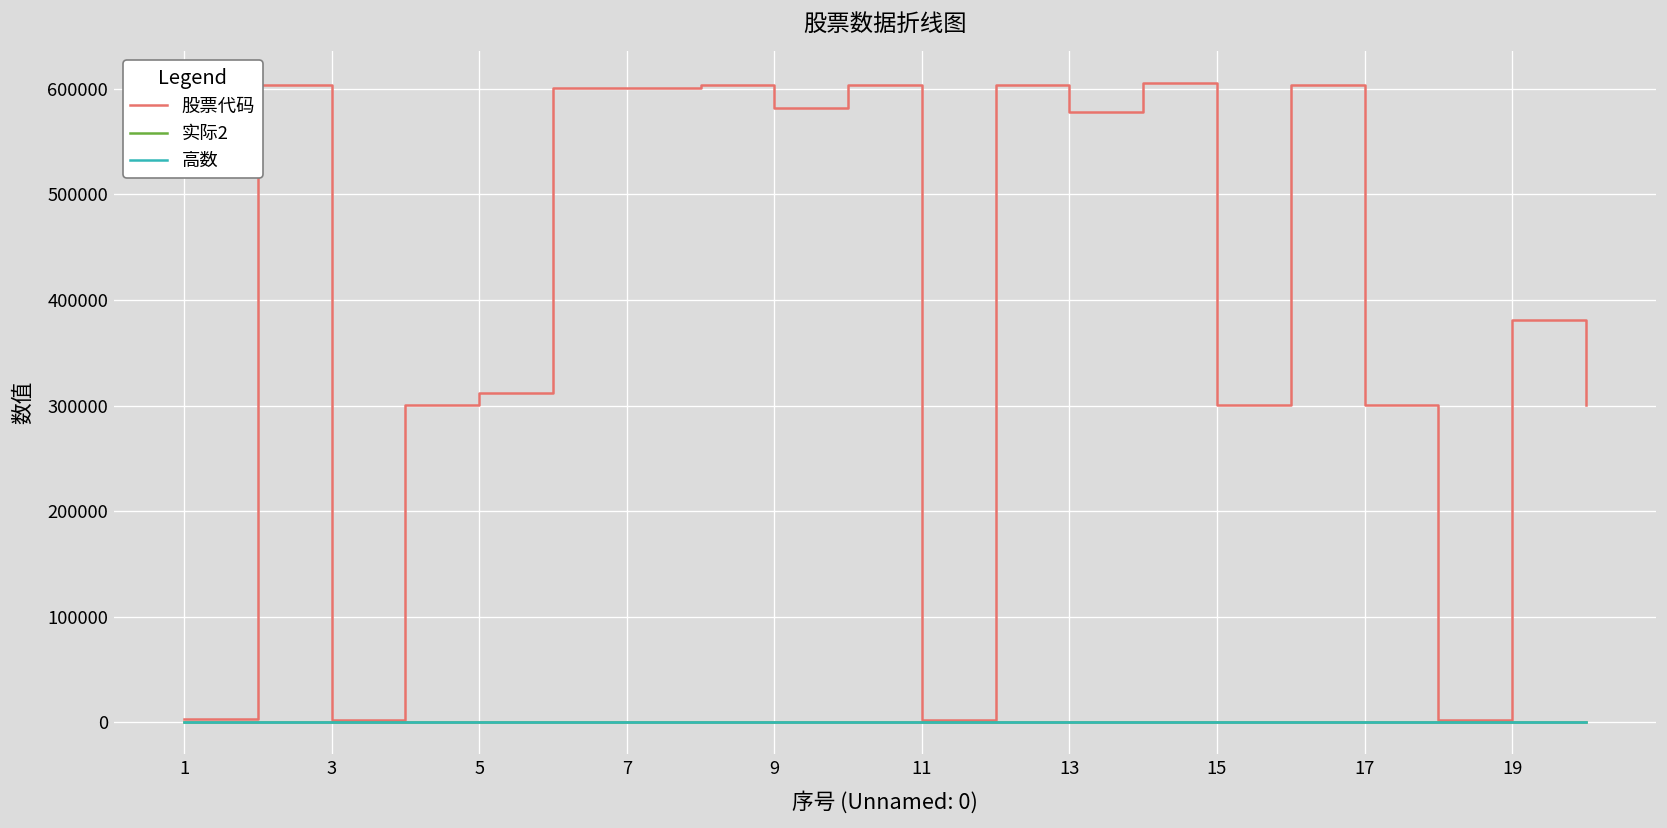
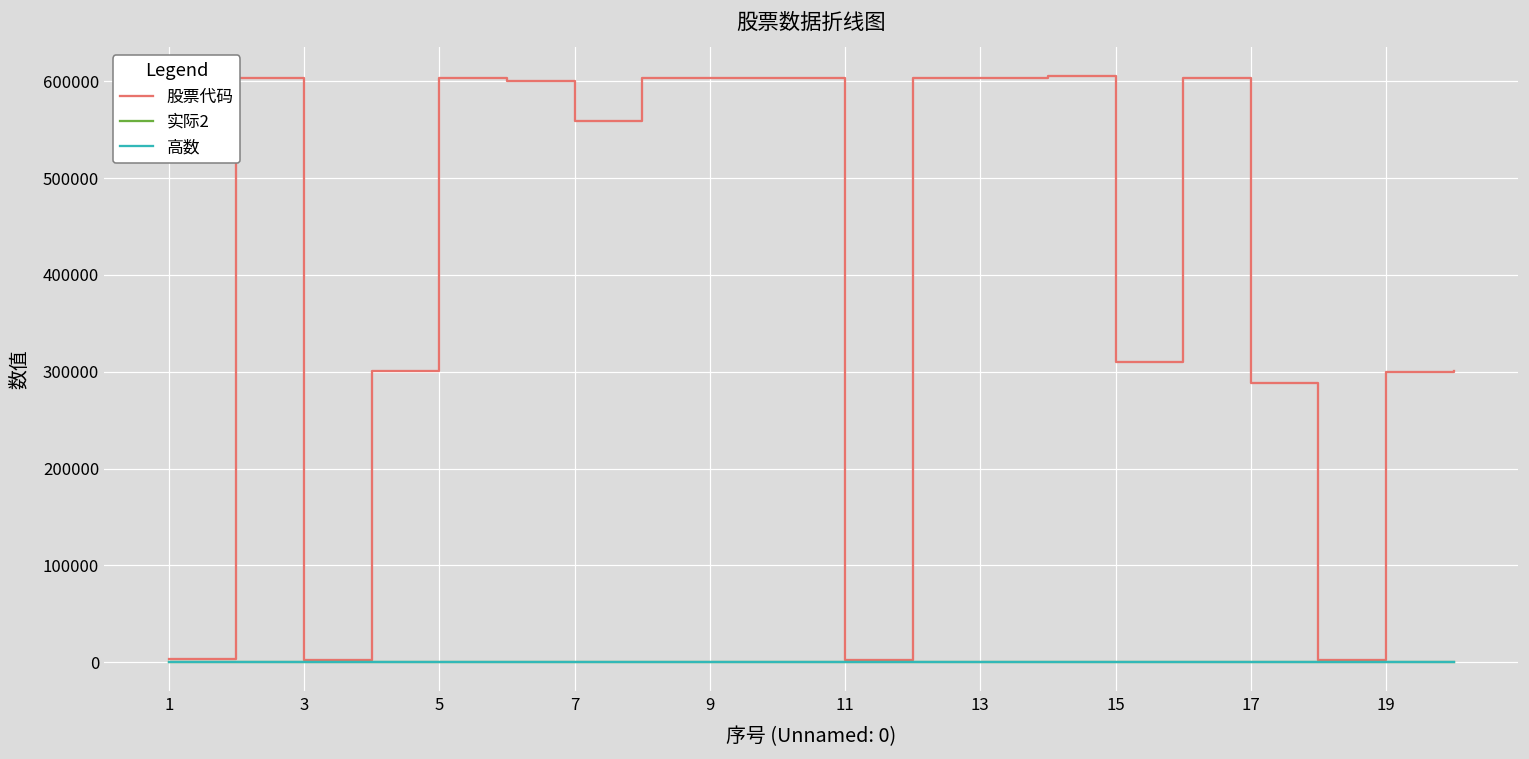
股票代码, 5: 310000 -> 600000
股票代码, 7: 600000 -> 560000
股票代码, 9: 580000 -> 600000
股票代码, 13: 580000 -> 600000
股票代码, 15: 300000 -> 310000
股票代码, 17: 300000 -> 290000
股票代码, 19: 380000 -> 300000
